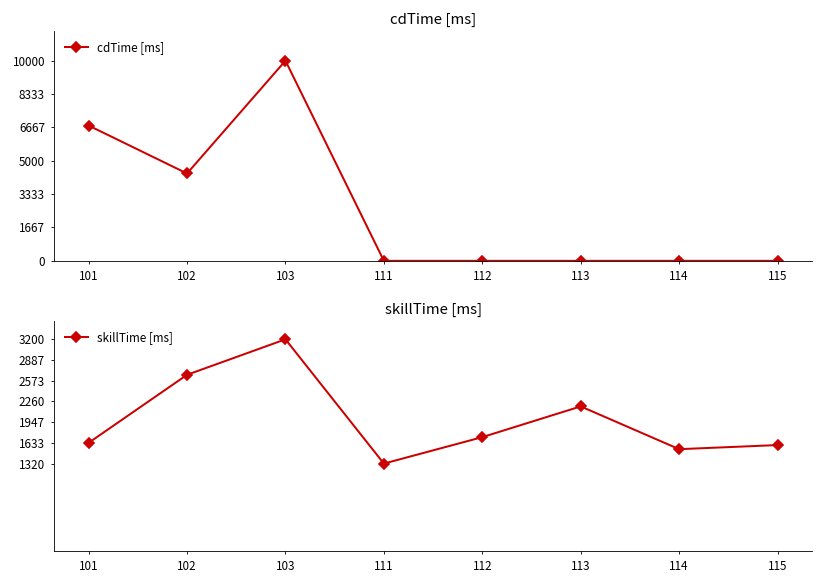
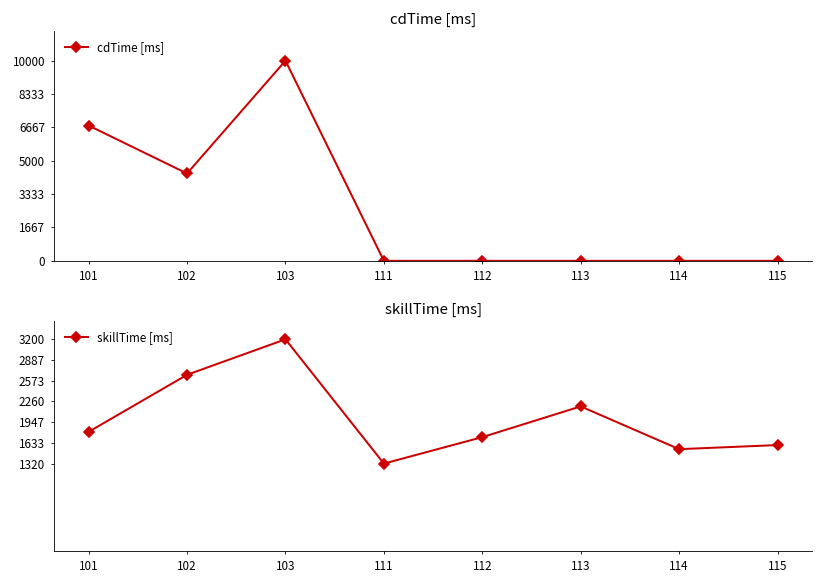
skillTime [ms], 101: 1600 -> 1800
